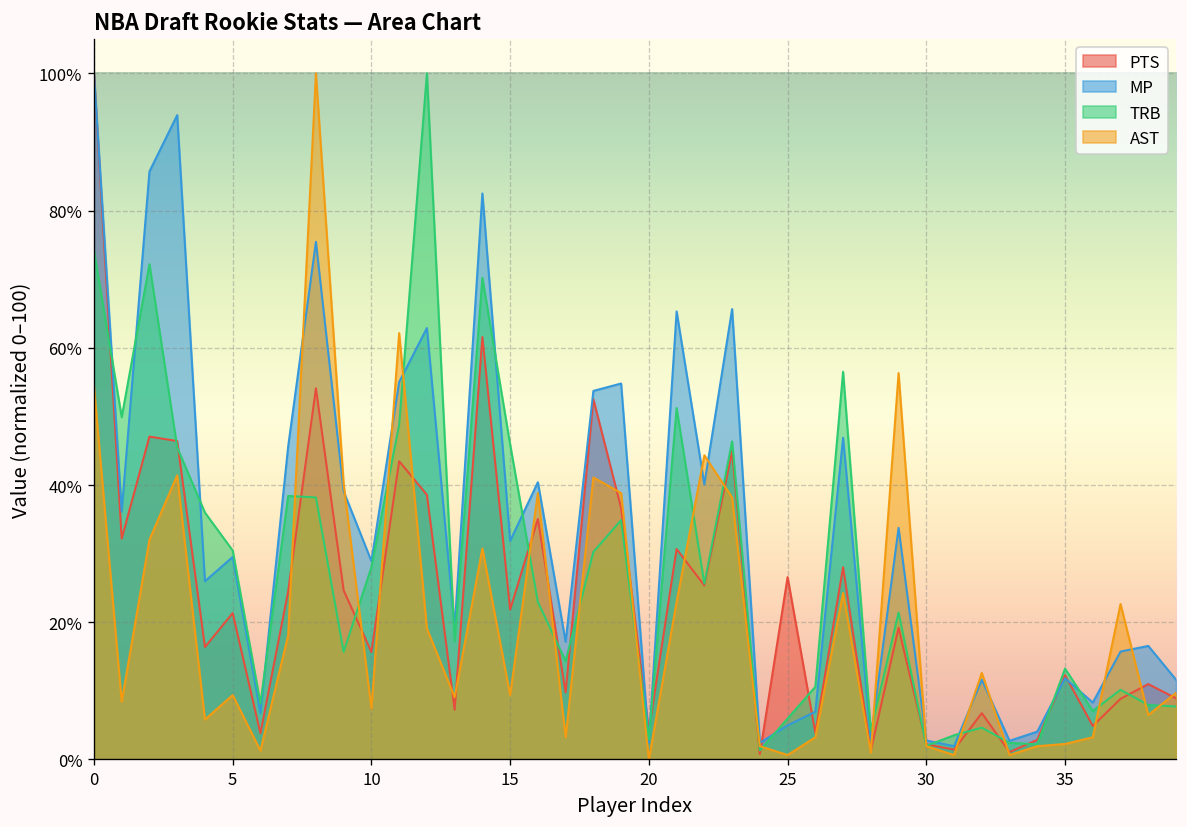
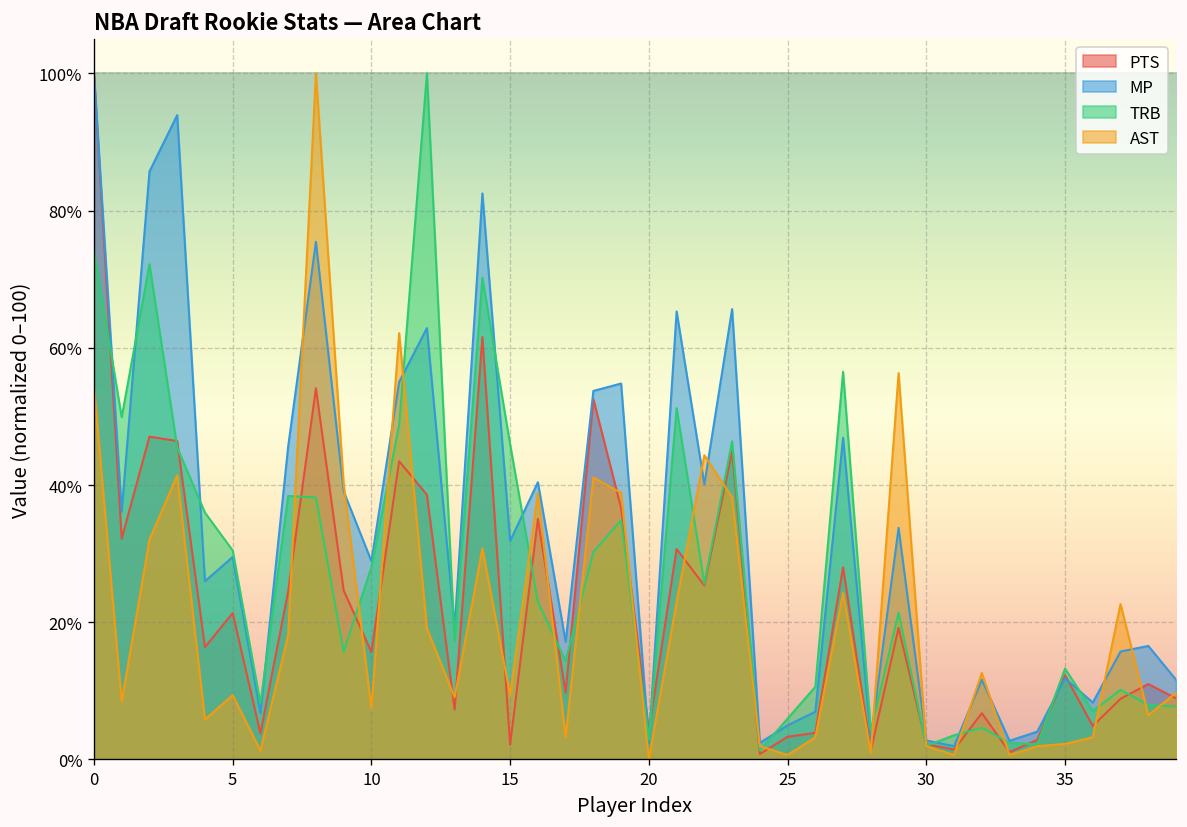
PTS, 15: 22% -> 2%
PTS, 25: 27% -> 3%
